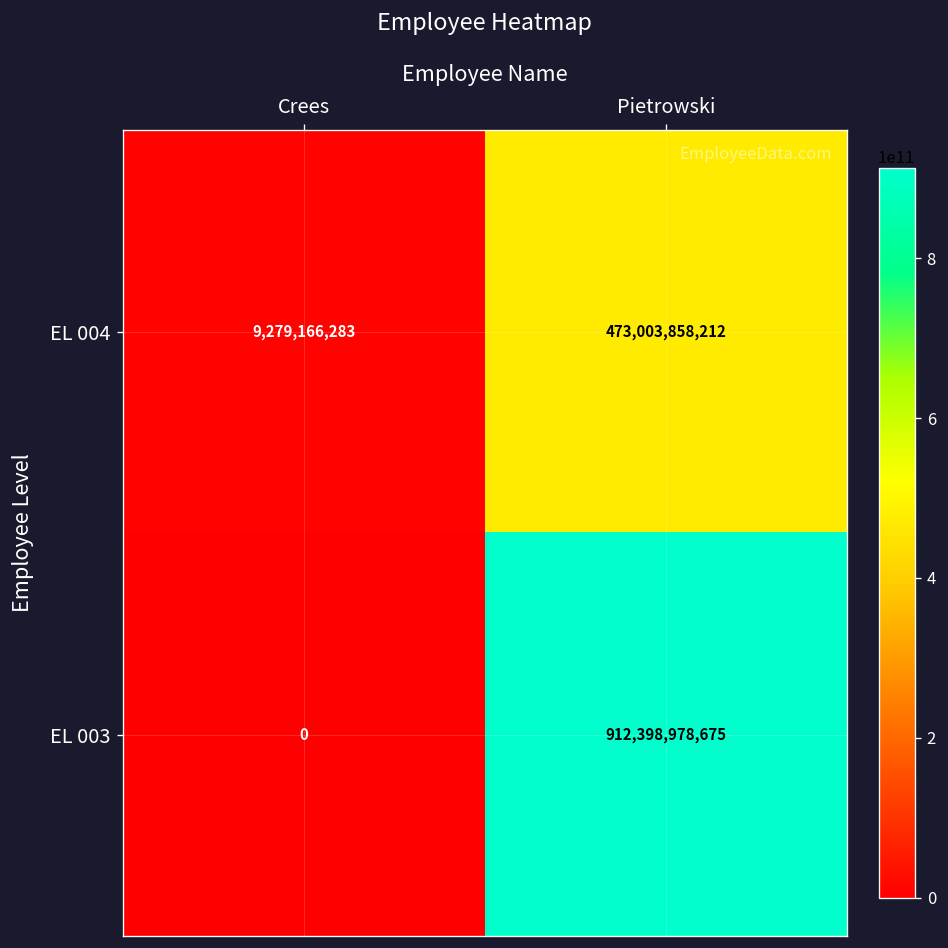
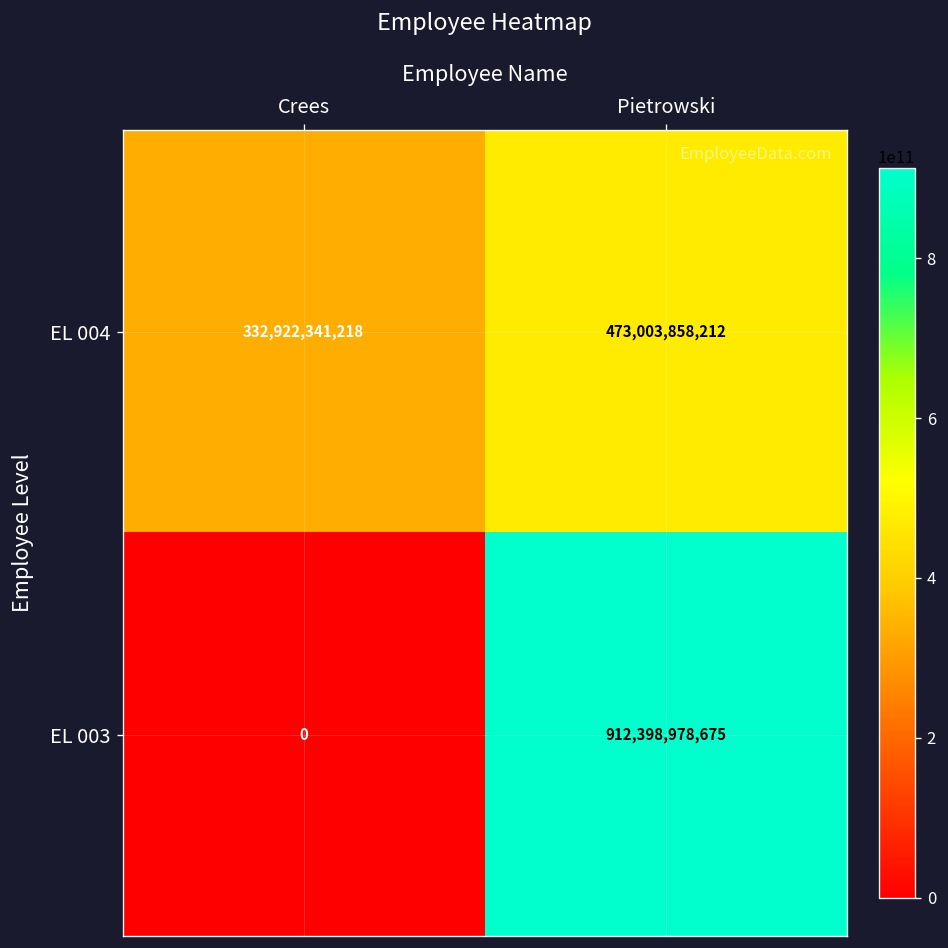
EL 004, Crees: 9,279,166,283 -> 332,922,341,218
